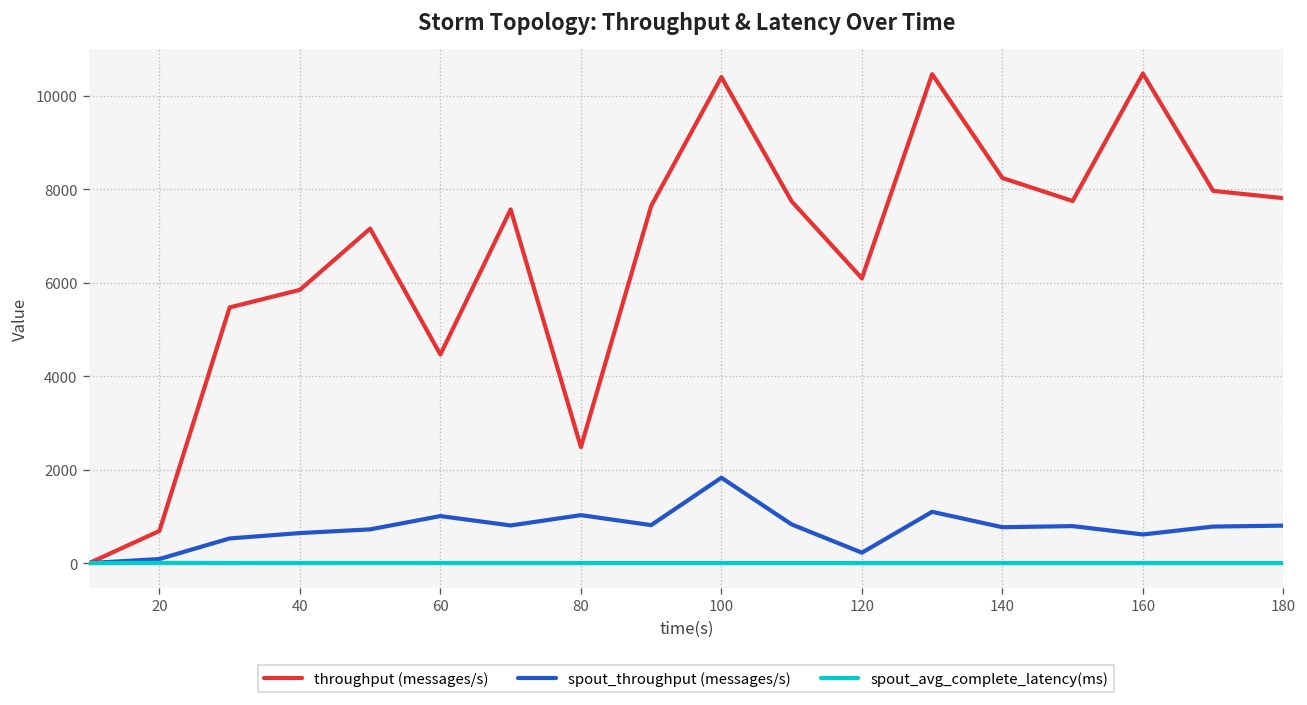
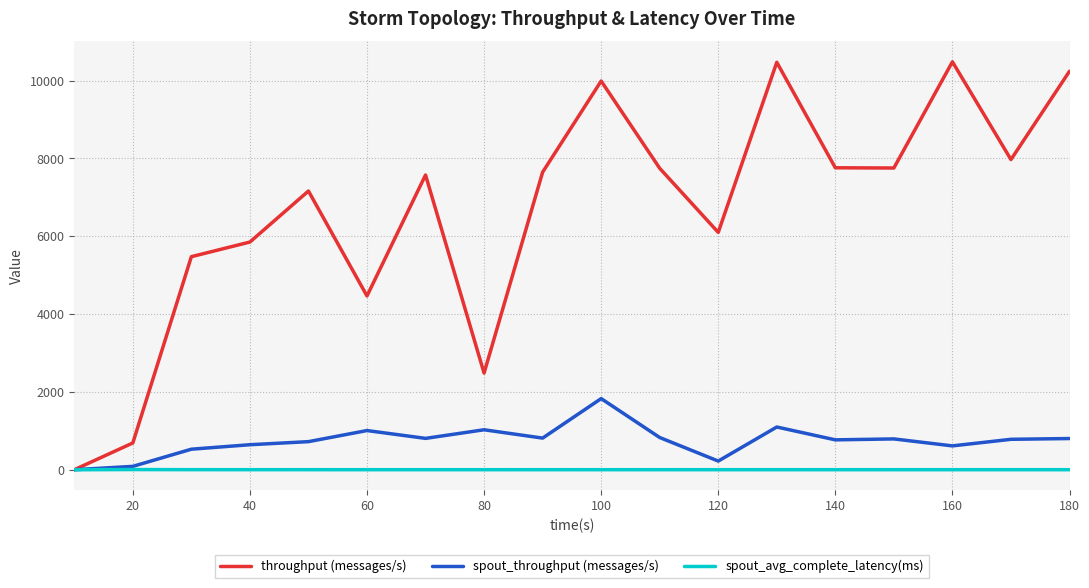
throughput (messages/s), 100: 10400 -> 10000
throughput (messages/s), 140: 8200 -> 7800
throughput (messages/s), 180: 7800 -> 10200
